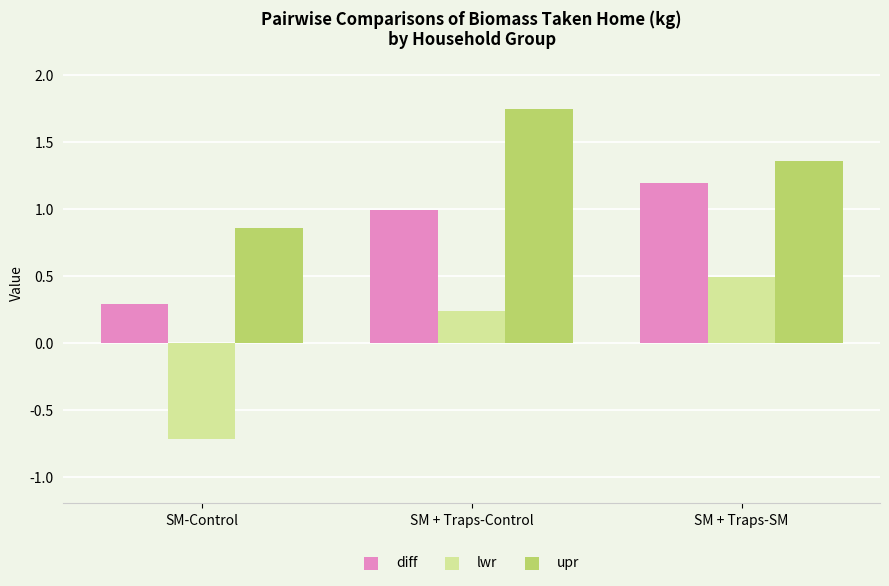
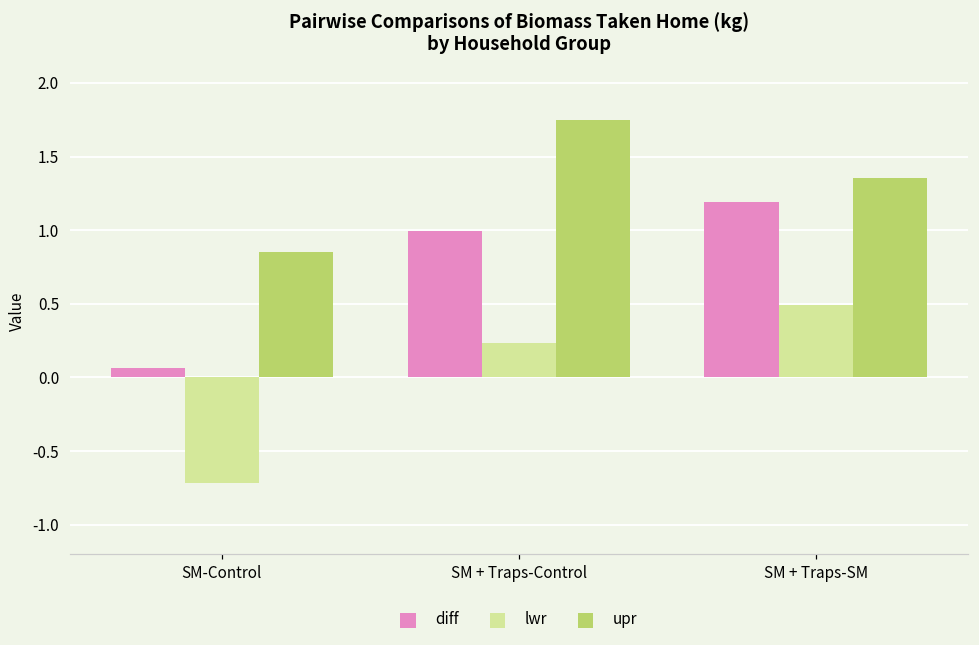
diff, SM-Control: 0.29 -> 0.07
